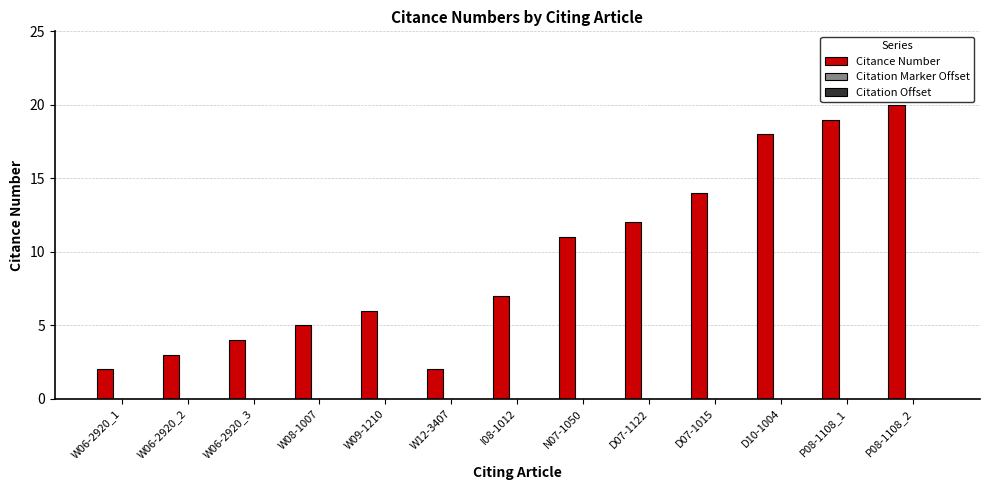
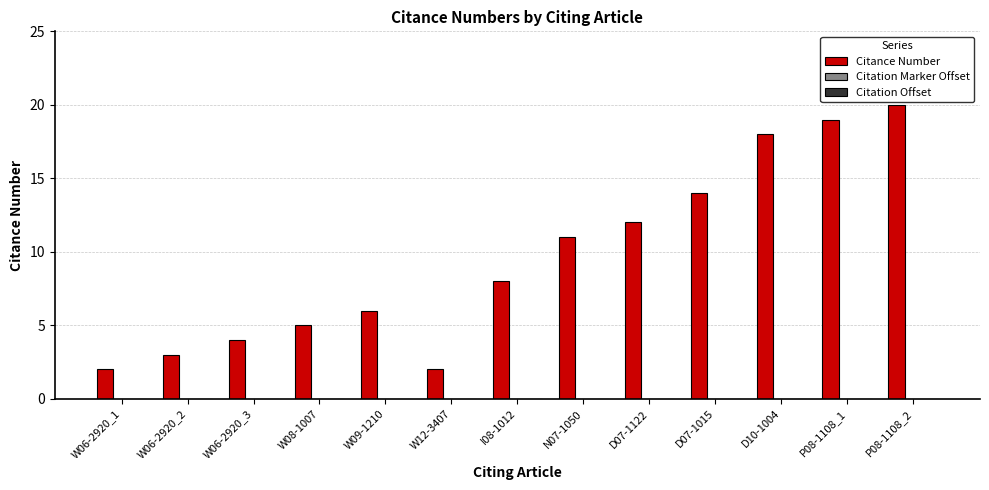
Citance Number, I08-1012: 7 -> 8
